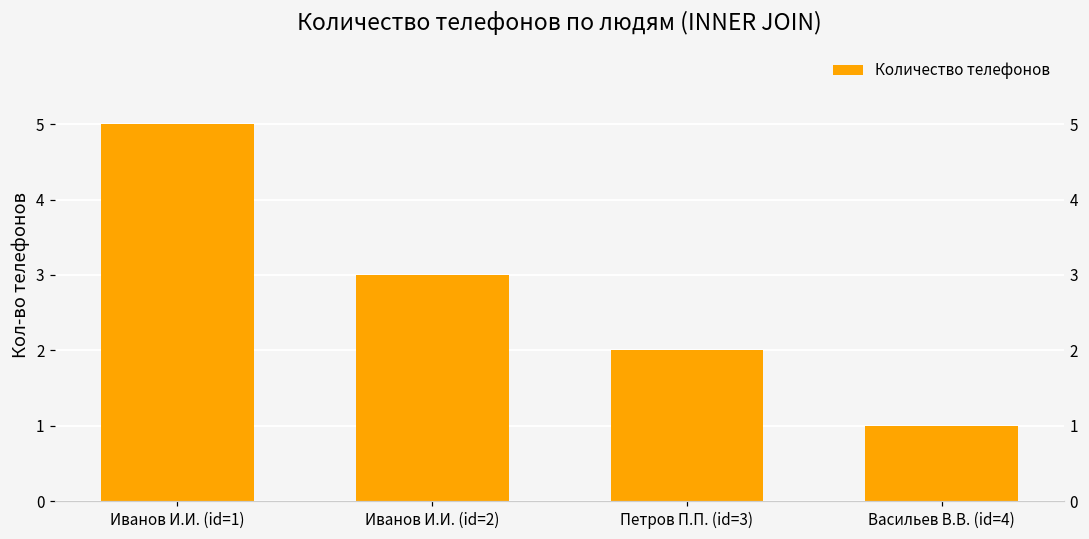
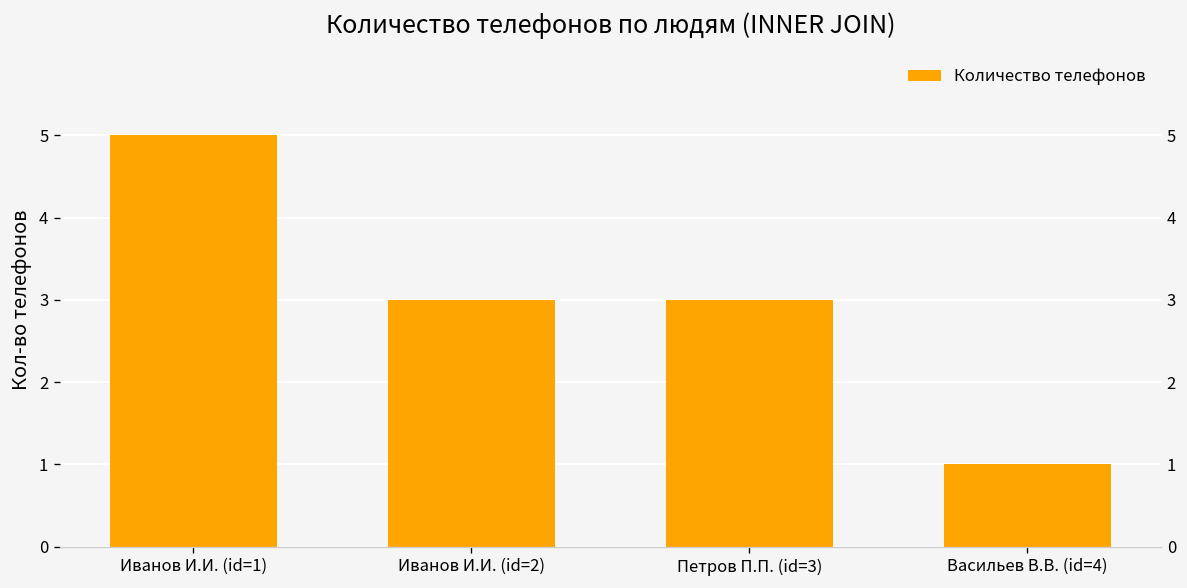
Петров П.П. (id=3): 2 -> 3
